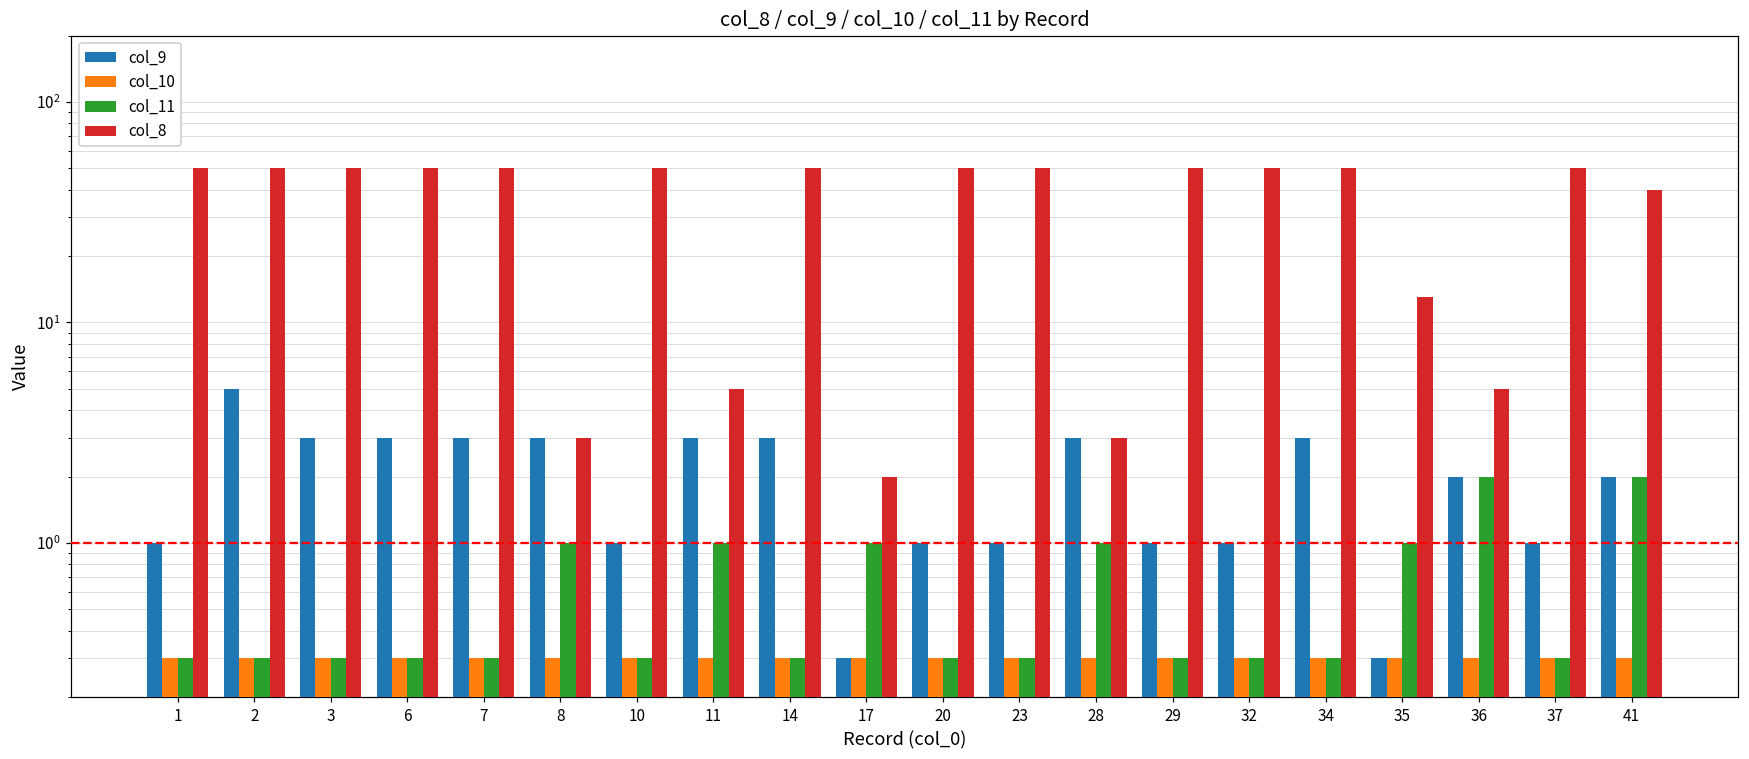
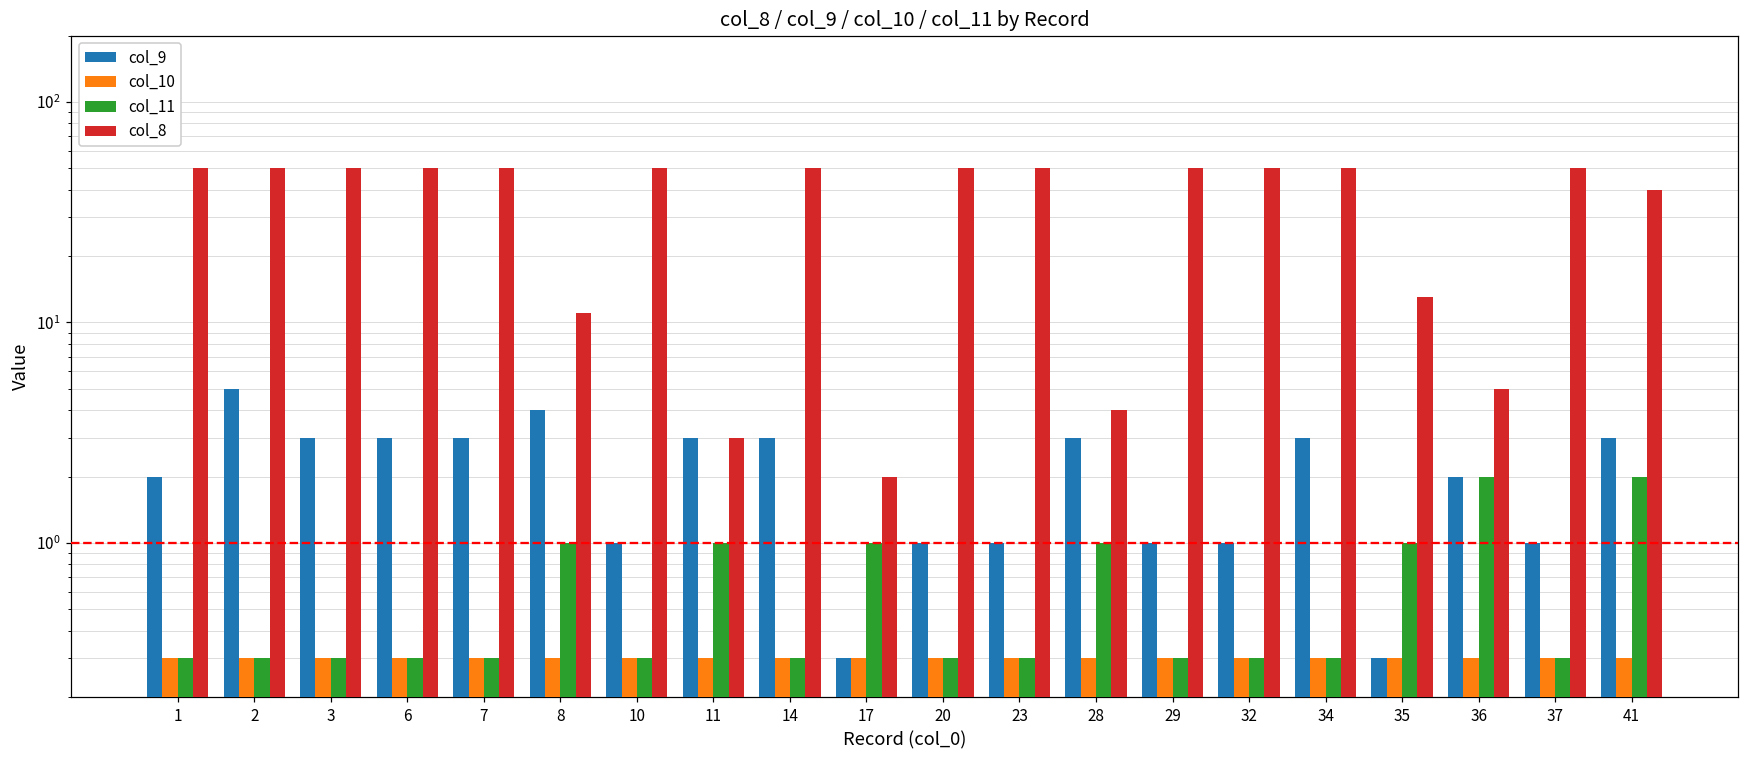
col_9, 1: 1 -> 2
col_9, 8: 3 -> 4
col_8, 8: 3 -> 11
col_8, 11: 5 -> 3
col_8, 28: 3 -> 4
col_9, 41: 2 -> 3
